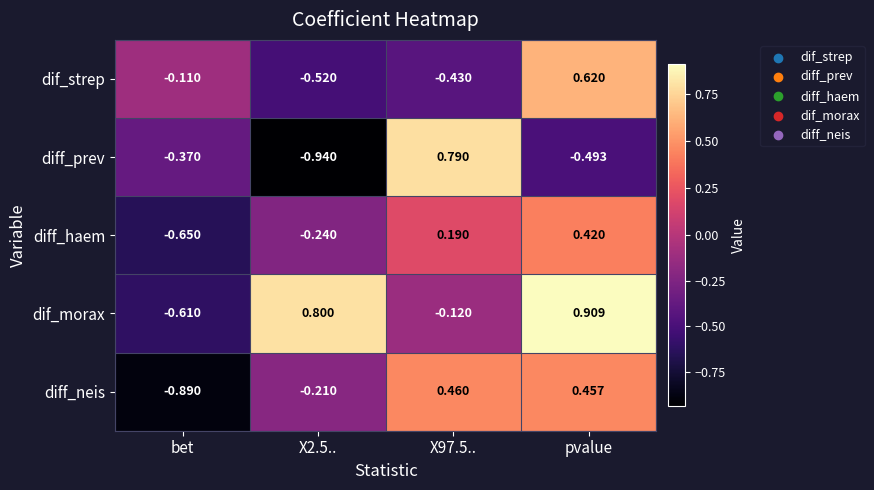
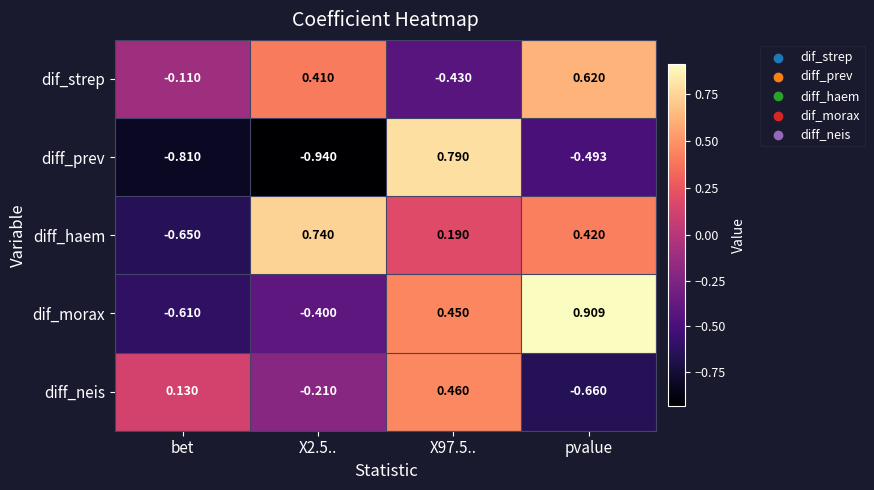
dif_strep, X2.5..: -0.520 -> 0.410
diff_prev, bet: -0.370 -> -0.810
diff_haem, X2.5..: -0.240 -> 0.740
dif_morax, X2.5..: 0.800 -> -0.400
dif_morax, X97.5..: -0.120 -> 0.450
diff_neis, bet: -0.890 -> 0.130
diff_neis, pvalue: 0.457 -> -0.660
